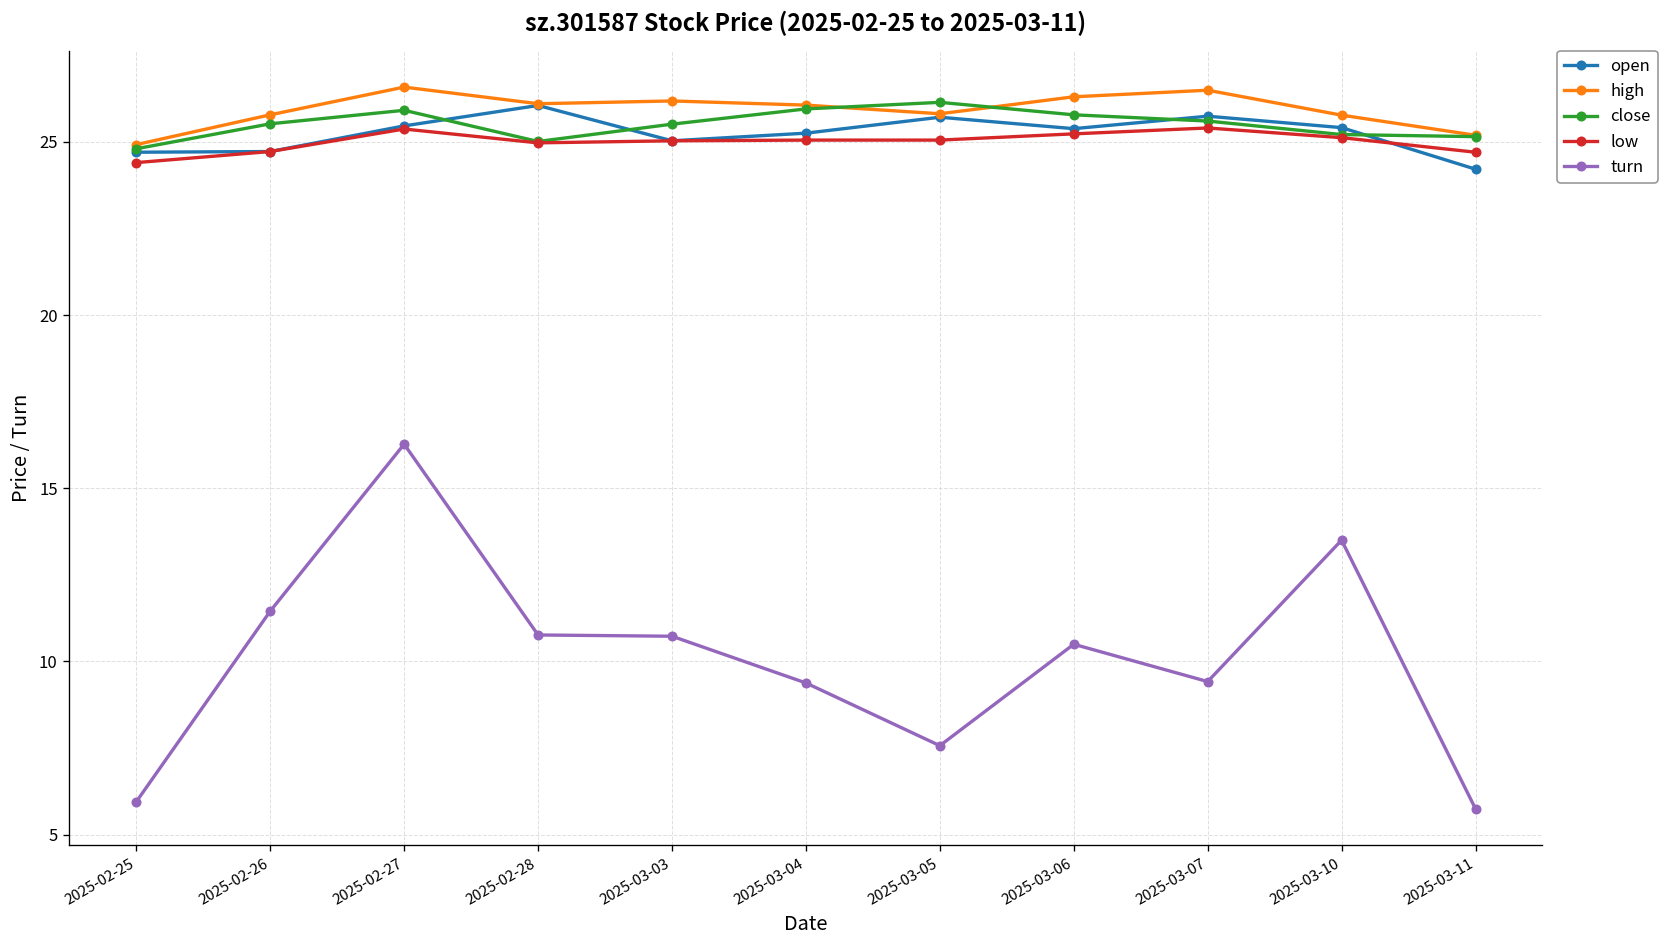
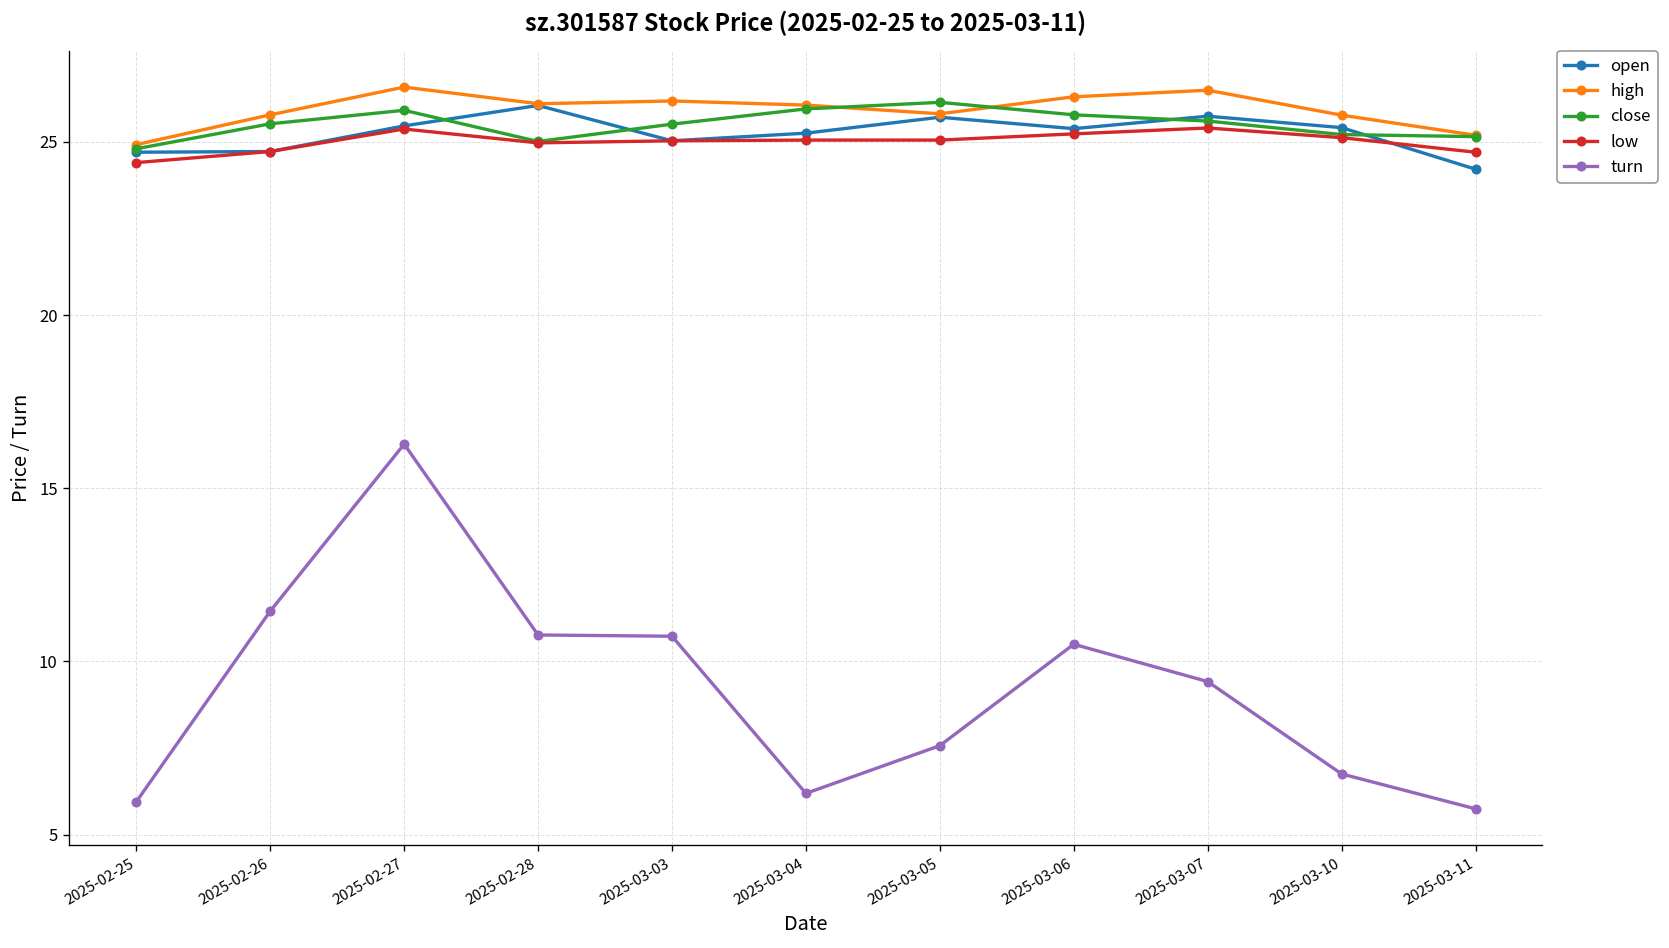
turn, 2025-03-04: 9.4 -> 6.2
turn, 2025-03-10: 13.5 -> 6.8
